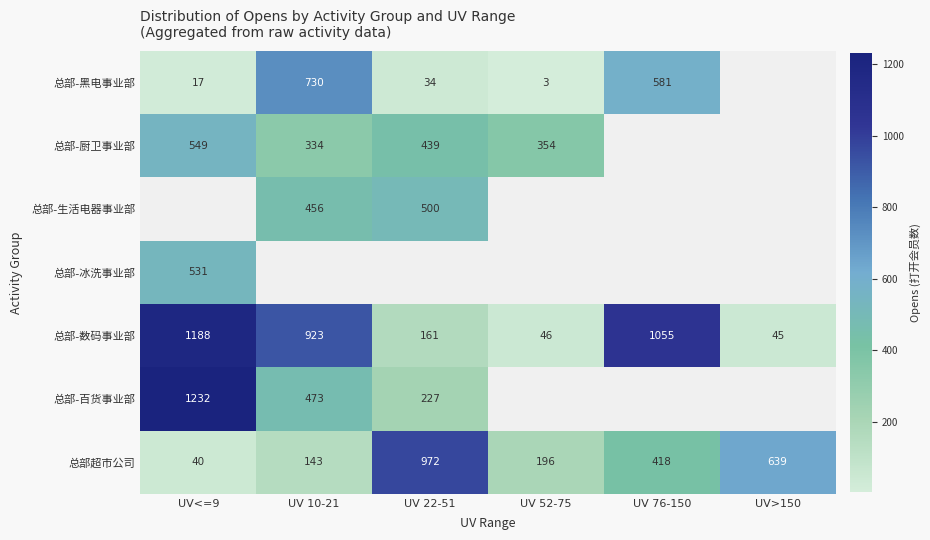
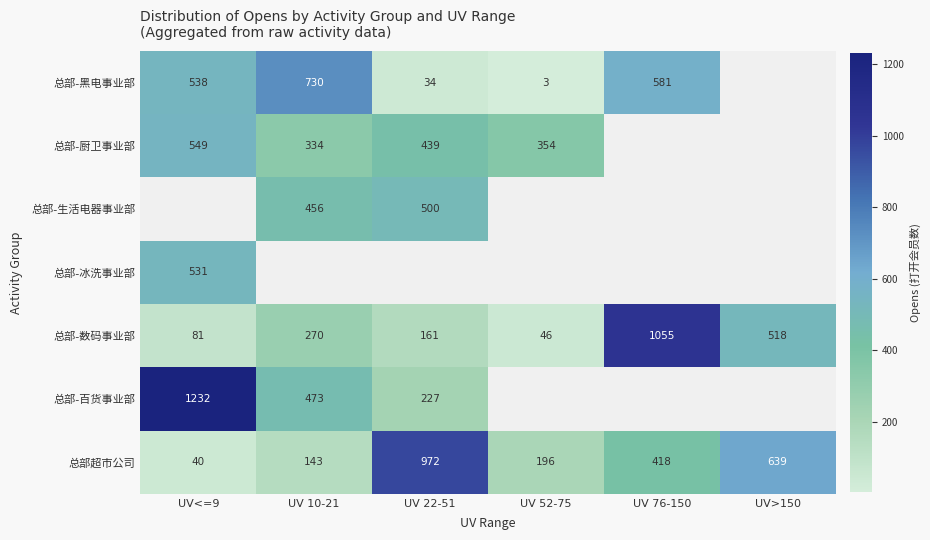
总部-黑电事业部, UV<=9: 17 -> 538
总部-数码事业部, UV<=9: 1188 -> 81
总部-数码事业部, UV 10-21: 923 -> 270
总部-数码事业部, UV>150: 45 -> 518
